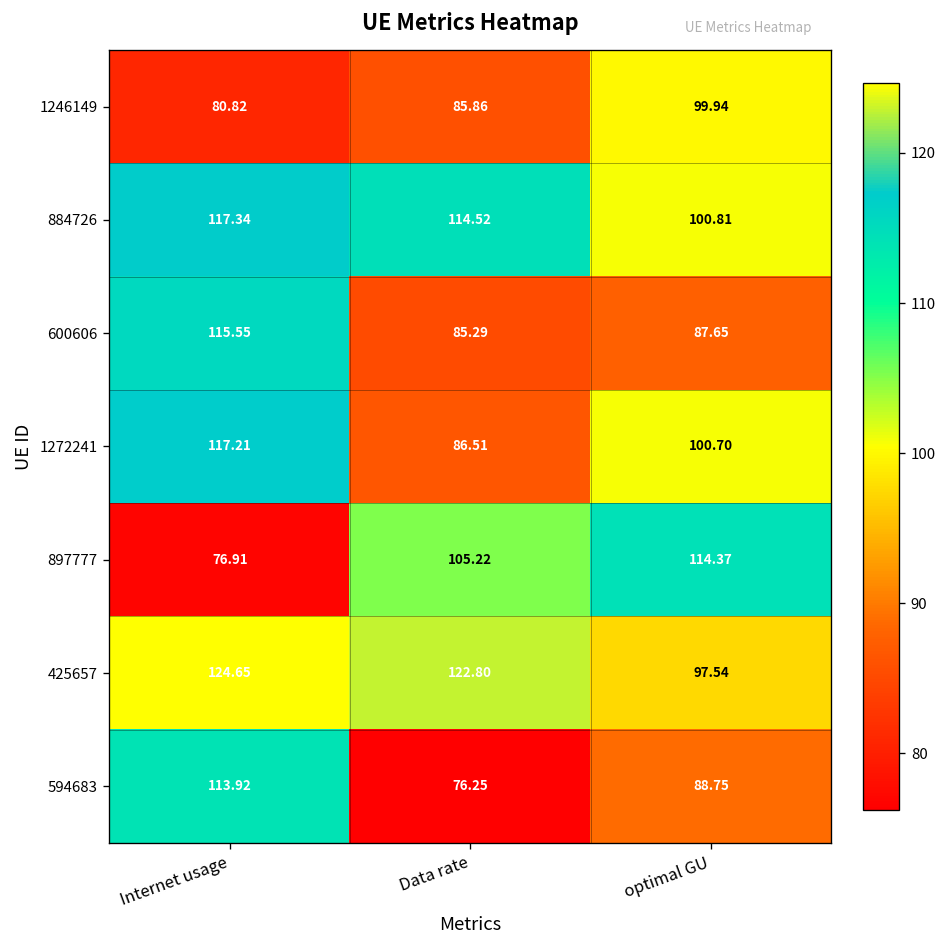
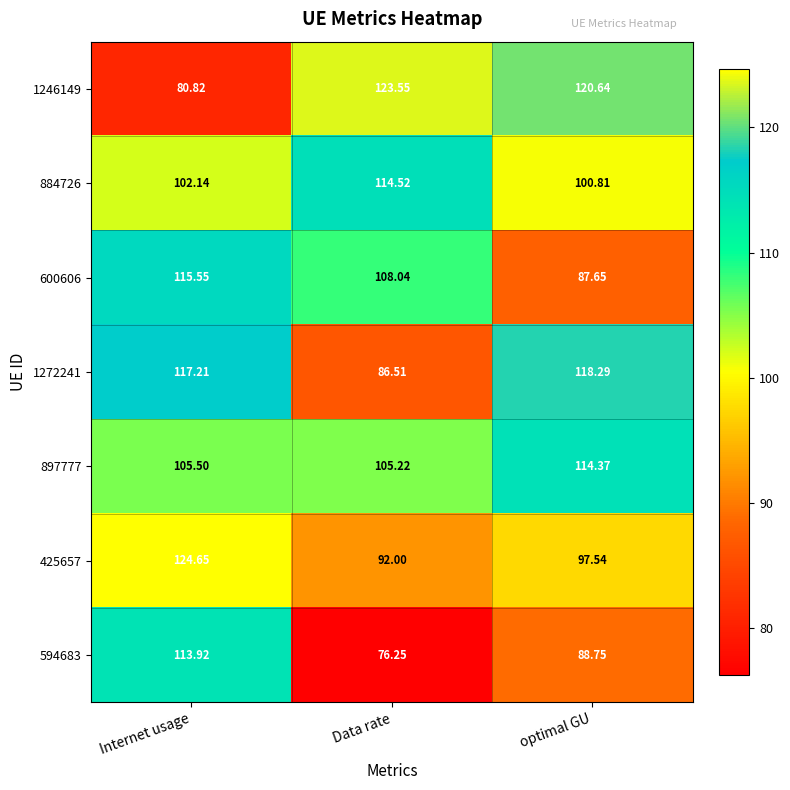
1246149, Data rate: 85.86 -> 123.55
1246149, optimal GU: 99.94 -> 120.64
884726, Internet usage: 117.34 -> 102.14
600606, Data rate: 85.29 -> 108.04
1272241, optimal GU: 100.70 -> 118.29
897777, Internet usage: 76.91 -> 105.50
425657, Data rate: 122.80 -> 92.00
